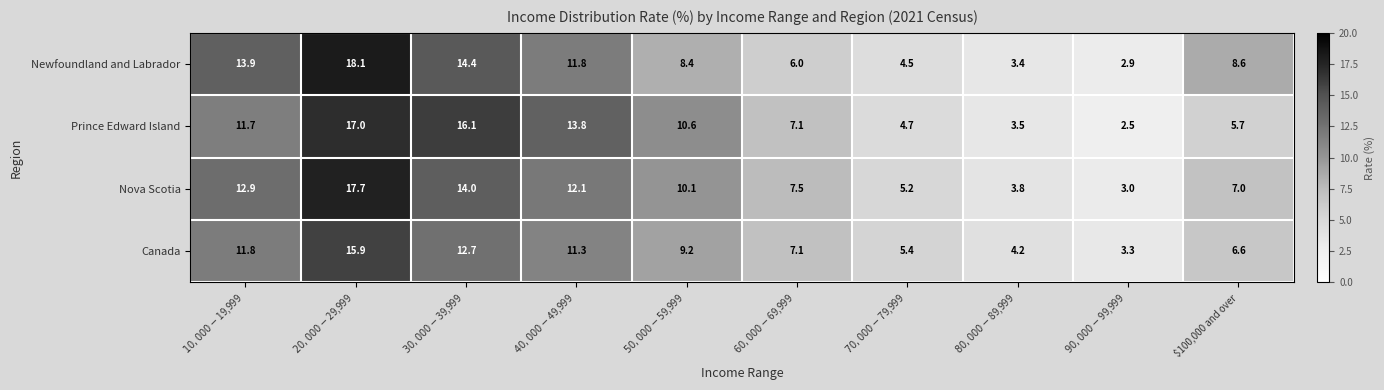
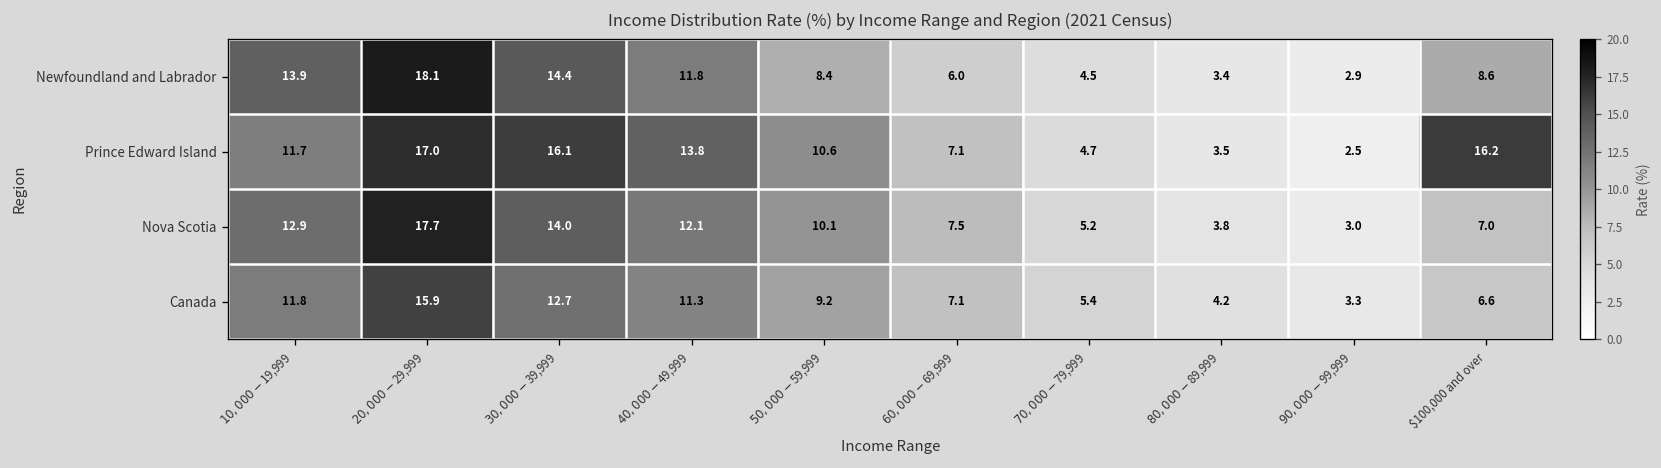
Prince Edward Island, $100,000 and over: 5.7 -> 16.2
